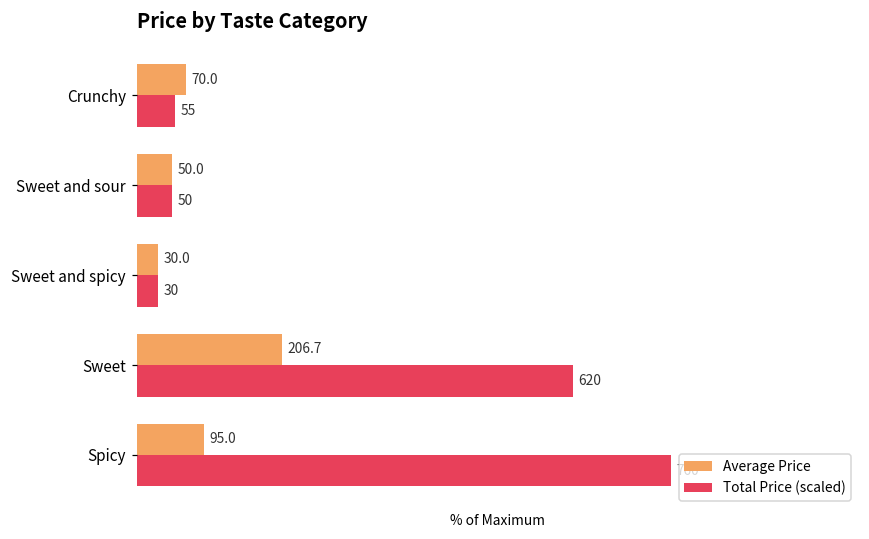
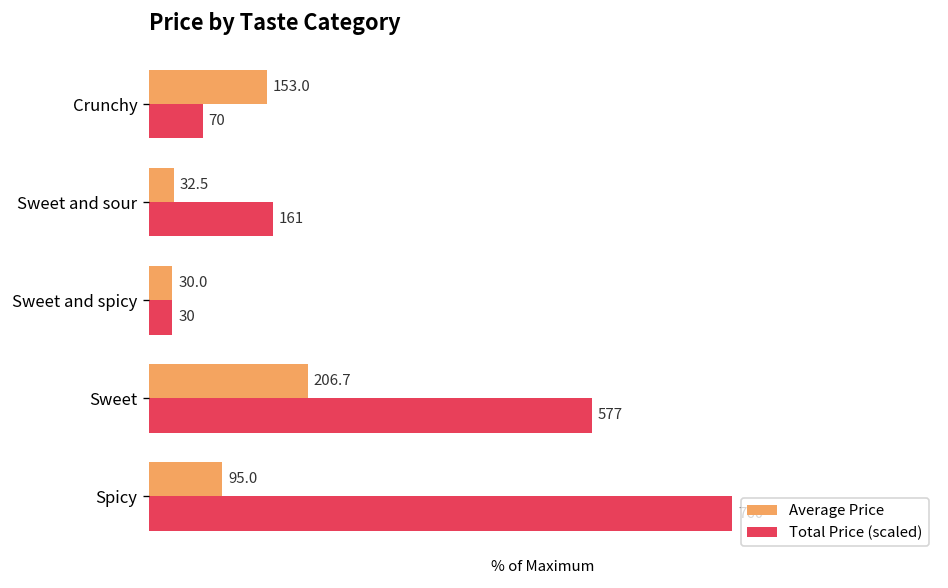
Average Price, Crunchy: 70.0 -> 153.0
Total Price (scaled), Crunchy: 55 -> 70
Average Price, Sweet and sour: 50.0 -> 32.5
Total Price (scaled), Sweet and sour: 50 -> 161
Total Price (scaled), Sweet: 620 -> 577
